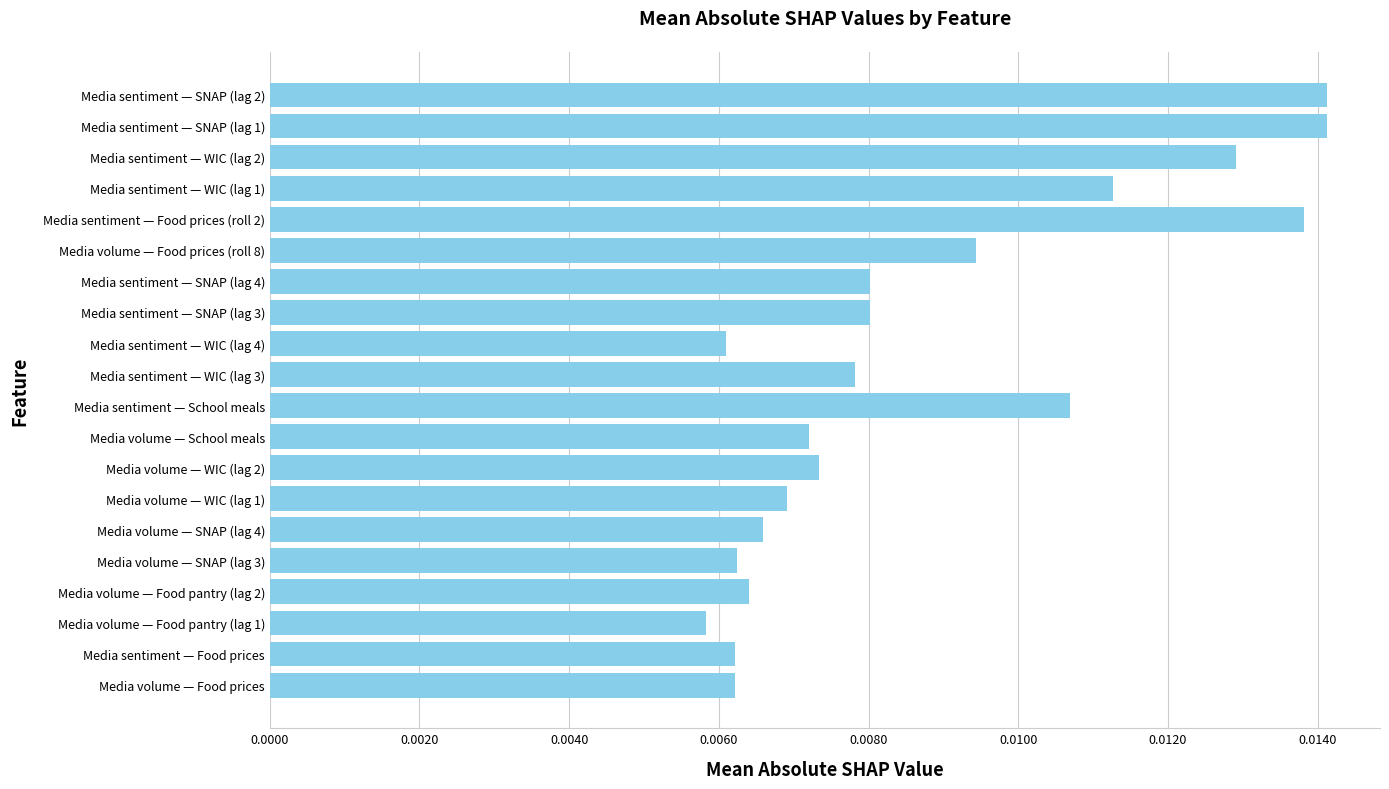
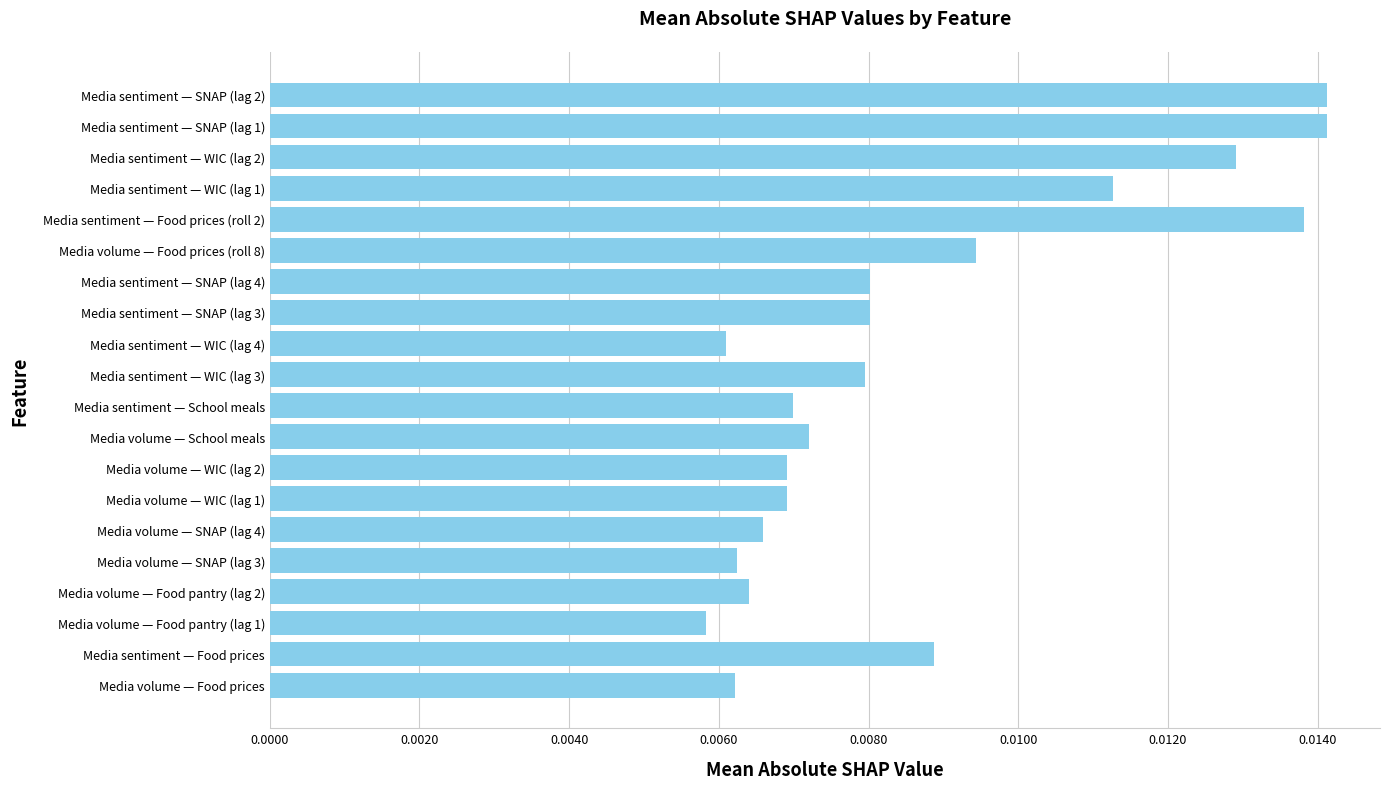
Media sentiment — WIC (lag 3): 0.0078 -> 0.0080
Media sentiment — School meals: 0.0107 -> 0.0070
Media volume — WIC (lag 2): 0.0073 -> 0.0069
Media sentiment — Food prices: 0.0062 -> 0.0089
